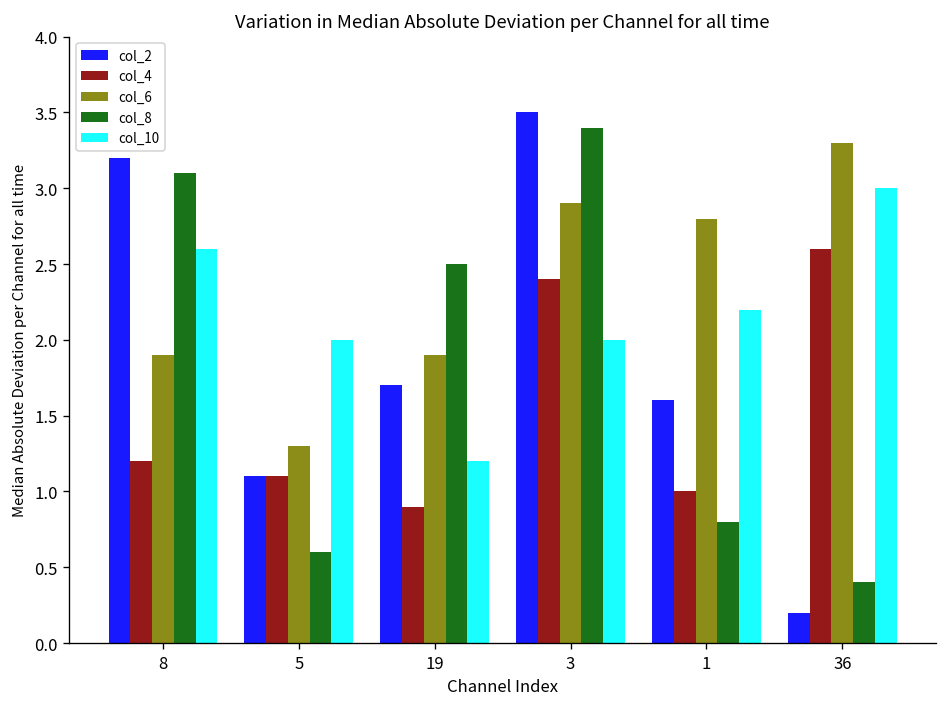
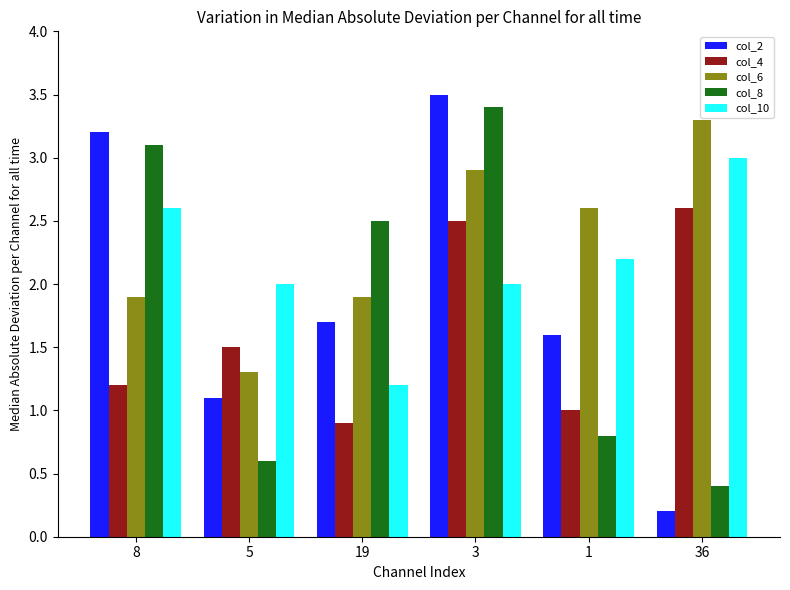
col_4, 5: 1.10 -> 1.50
col_4, 3: 2.40 -> 2.50
col_6, 1: 2.80 -> 2.60
